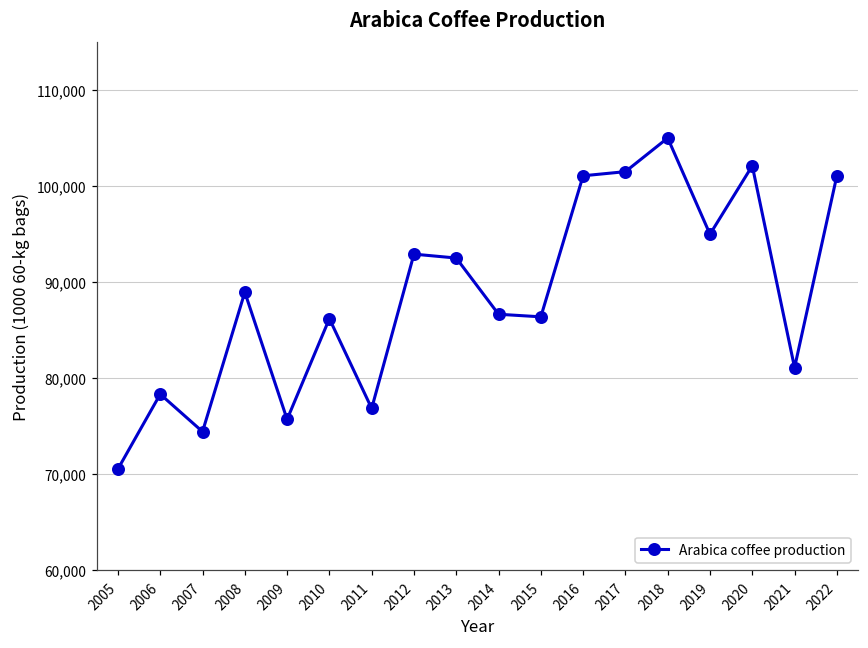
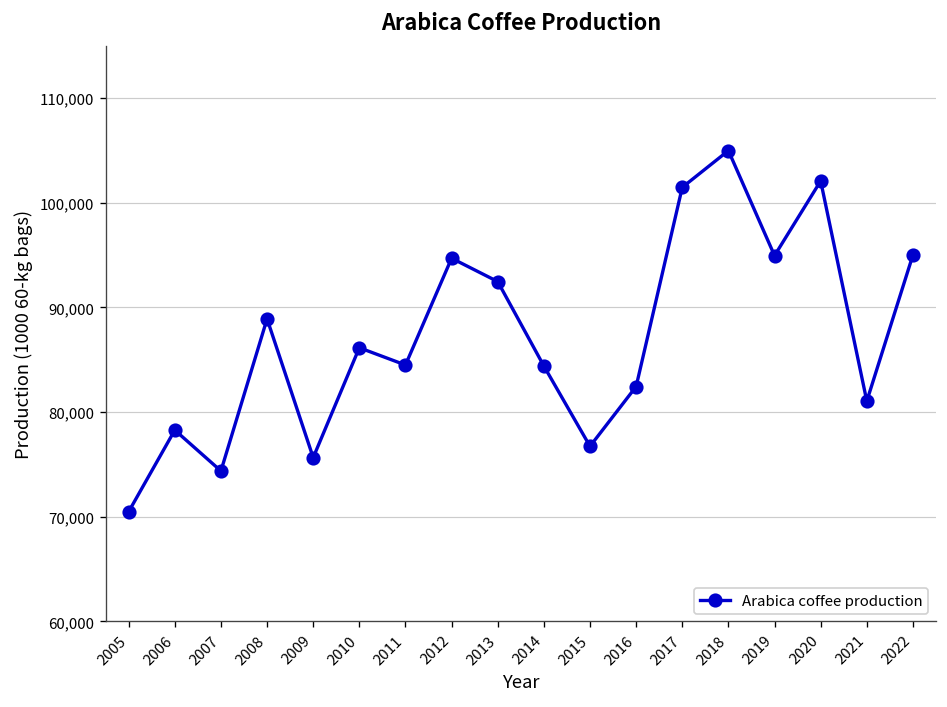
2011: 77,000 -> 84,000
2012: 93,000 -> 95,000
2014: 87,000 -> 84,000
2015: 86,000 -> 77,000
2016: 101,000 -> 82,000
2022: 101,000 -> 95,000
